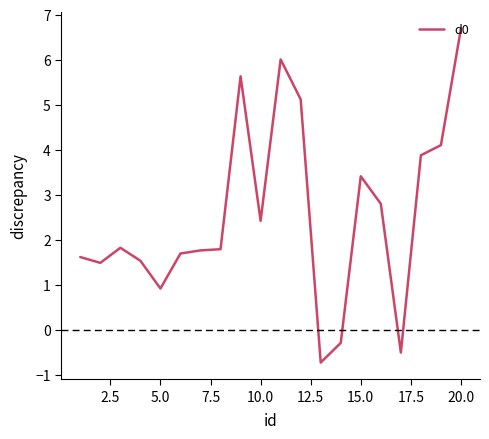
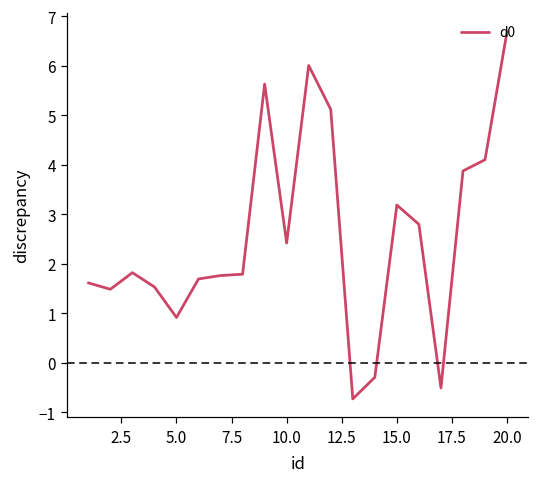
15.0: 3.4 -> 3.2
